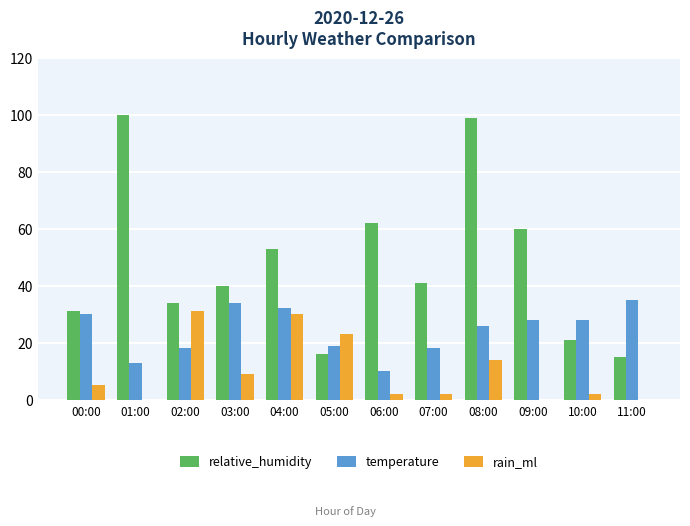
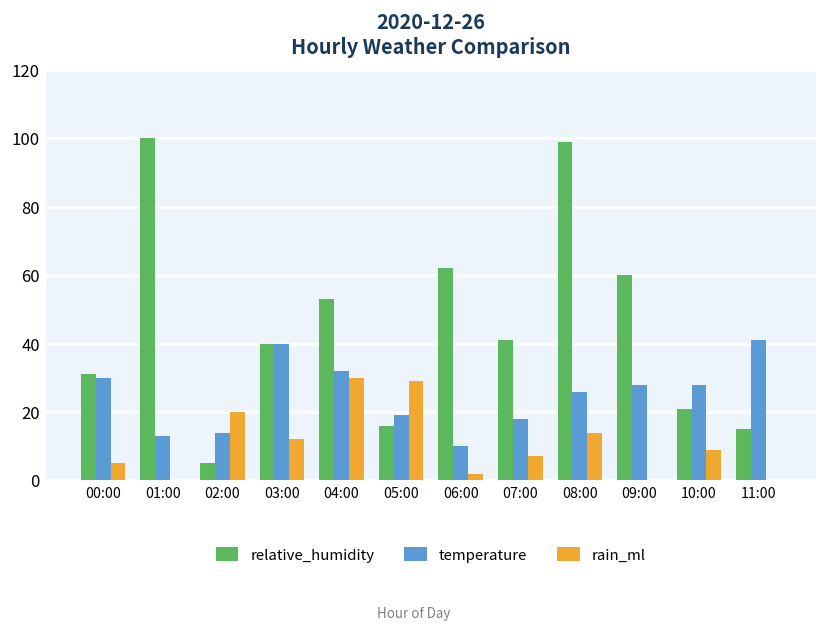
relative_humidity, 02:00: 34 -> 5
temperature, 02:00: 18 -> 14
rain_ml, 02:00: 31 -> 20
temperature, 03:00: 34 -> 40
rain_ml, 03:00: 9 -> 12
rain_ml, 05:00: 23 -> 29
rain_ml, 07:00: 2 -> 7
rain_ml, 10:00: 2 -> 9
temperature, 11:00: 35 -> 41
